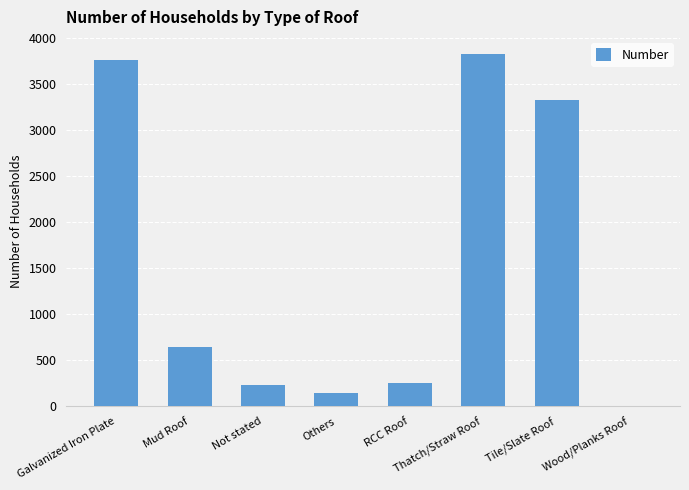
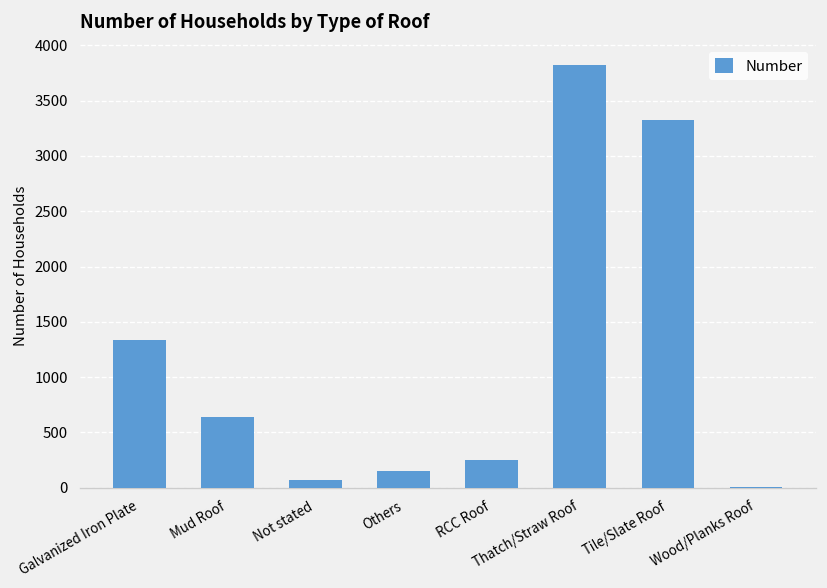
Galvanized Iron Plate: 3800 -> 1300
Not stated: 200 -> 100
